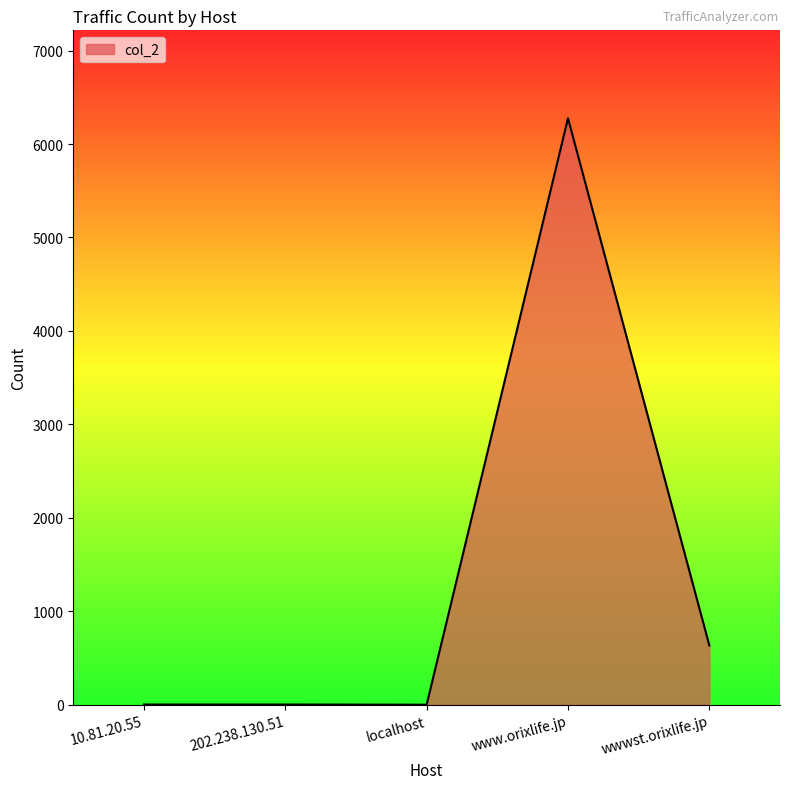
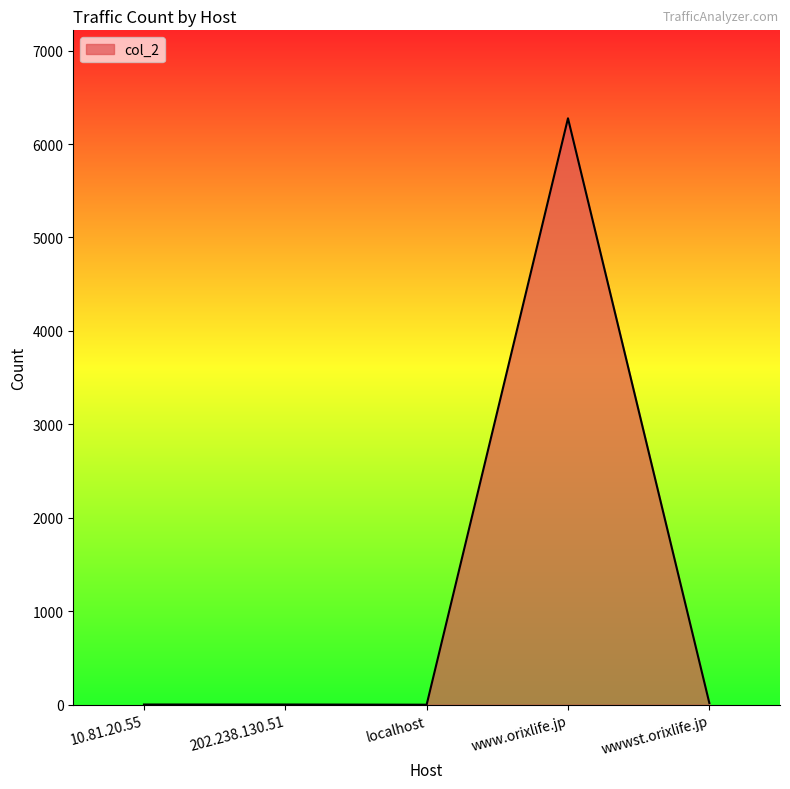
wwwst.orixlife.jp: 600 -> 0
